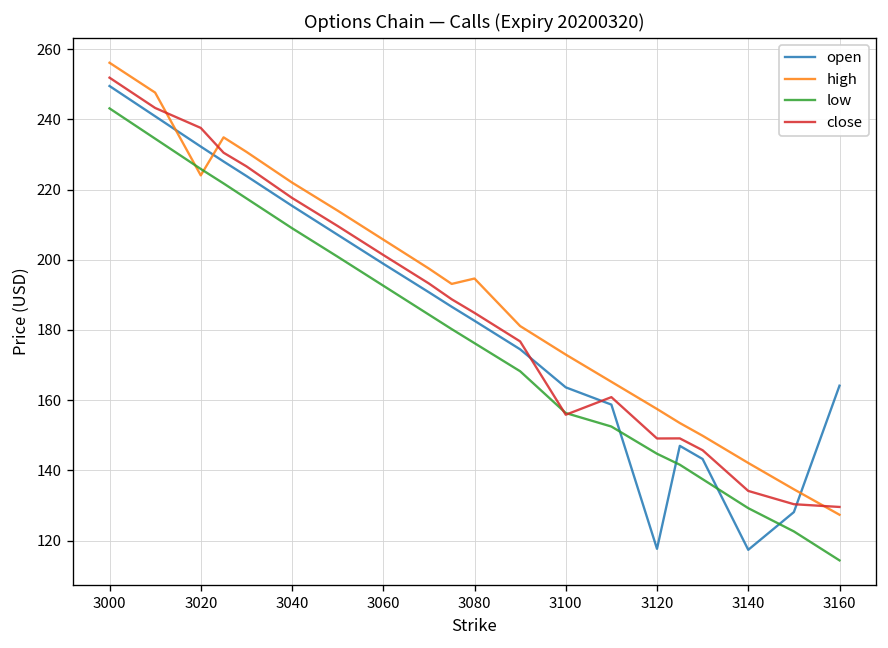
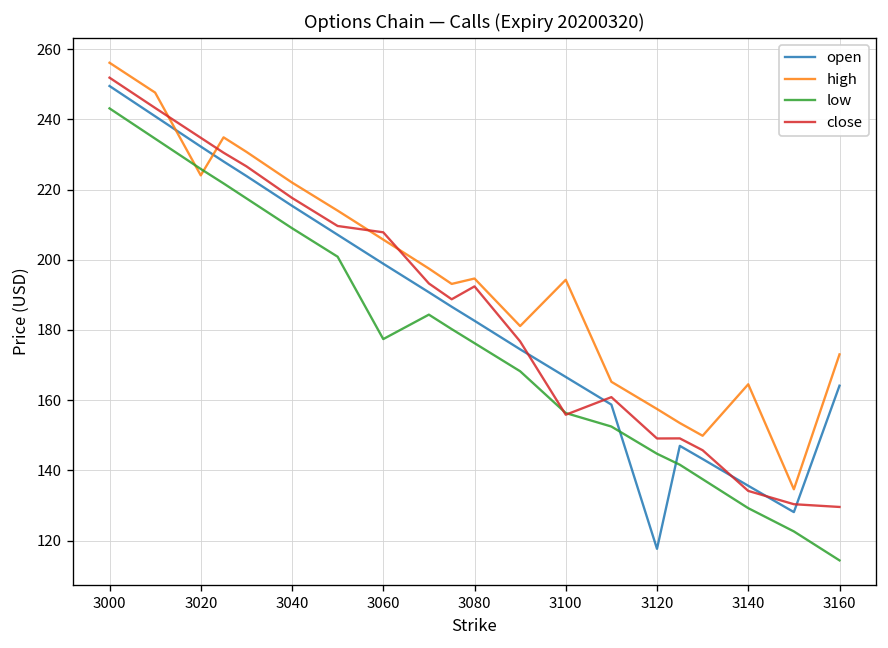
close, 3020: 238 -> 235
low, 3060: 193 -> 177
close, 3060: 201 -> 208
close, 3080: 185 -> 192
open, 3100: 164 -> 167
high, 3100: 173 -> 194
open, 3140: 117 -> 136
high, 3140: 142 -> 165
high, 3160: 127 -> 173
